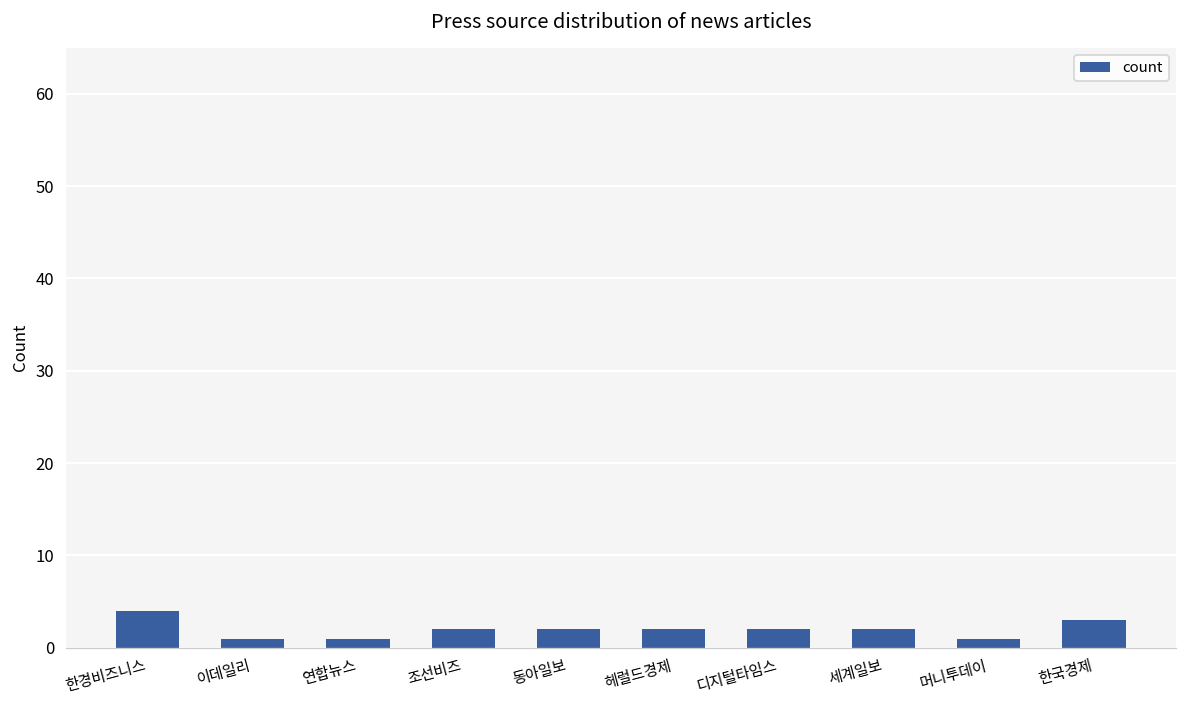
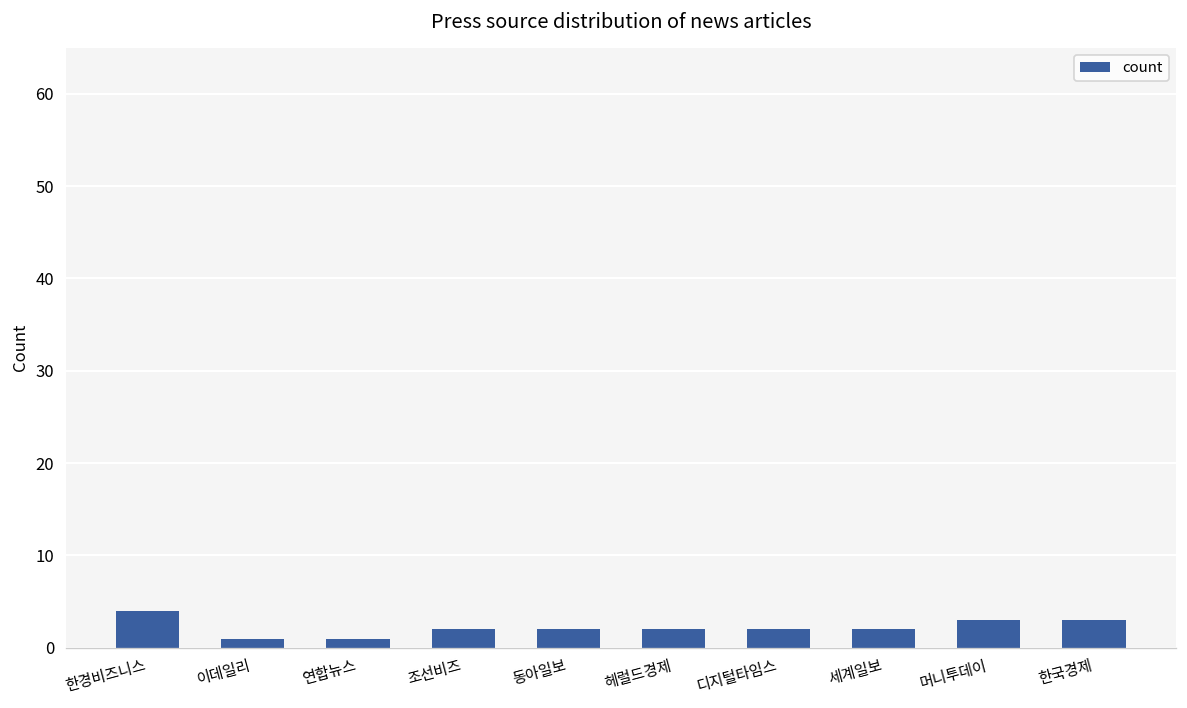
머니투데이: 1 -> 3
